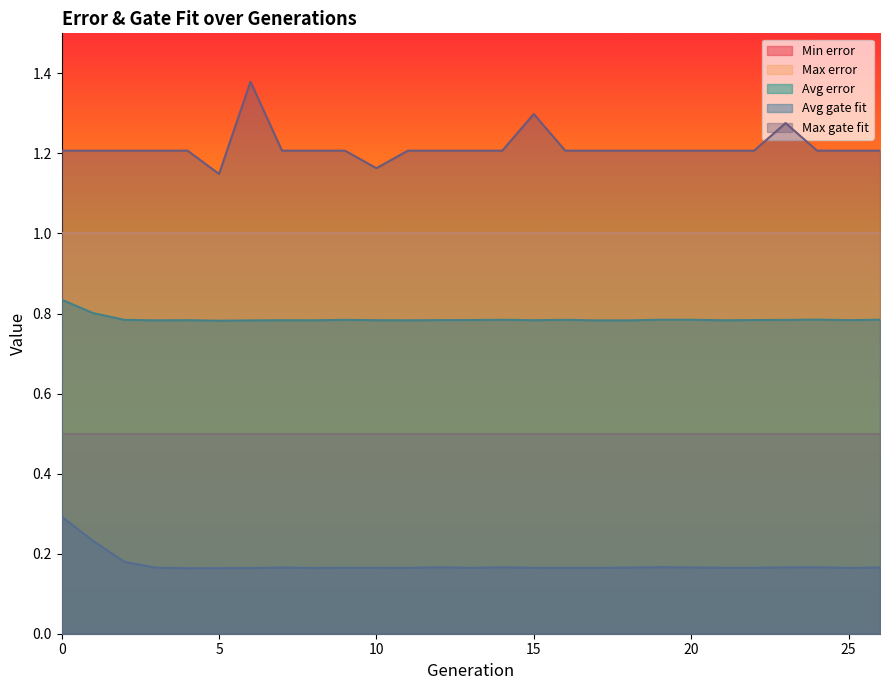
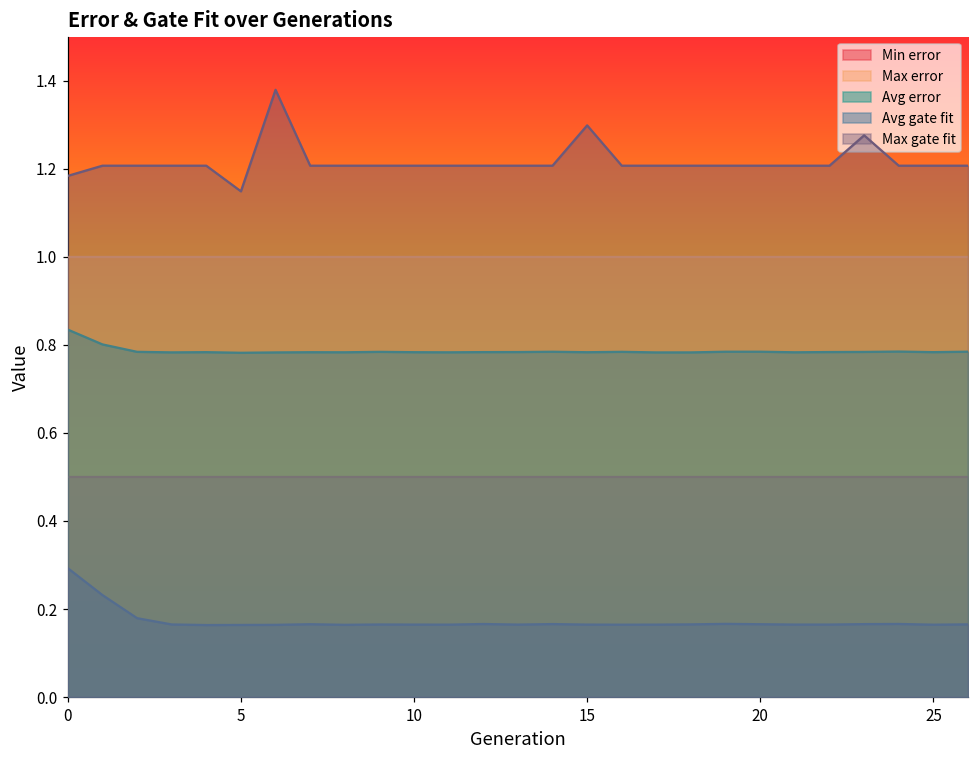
Max gate fit, 0: 1.21 -> 1.18
Max gate fit, 10: 1.16 -> 1.21
